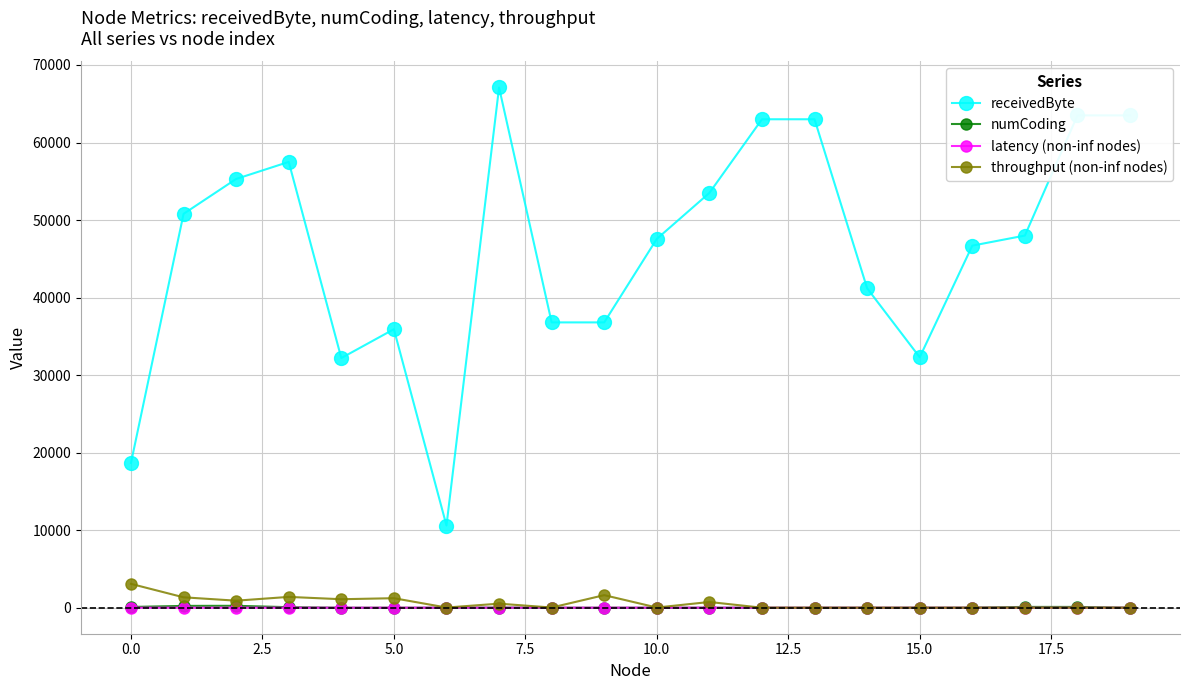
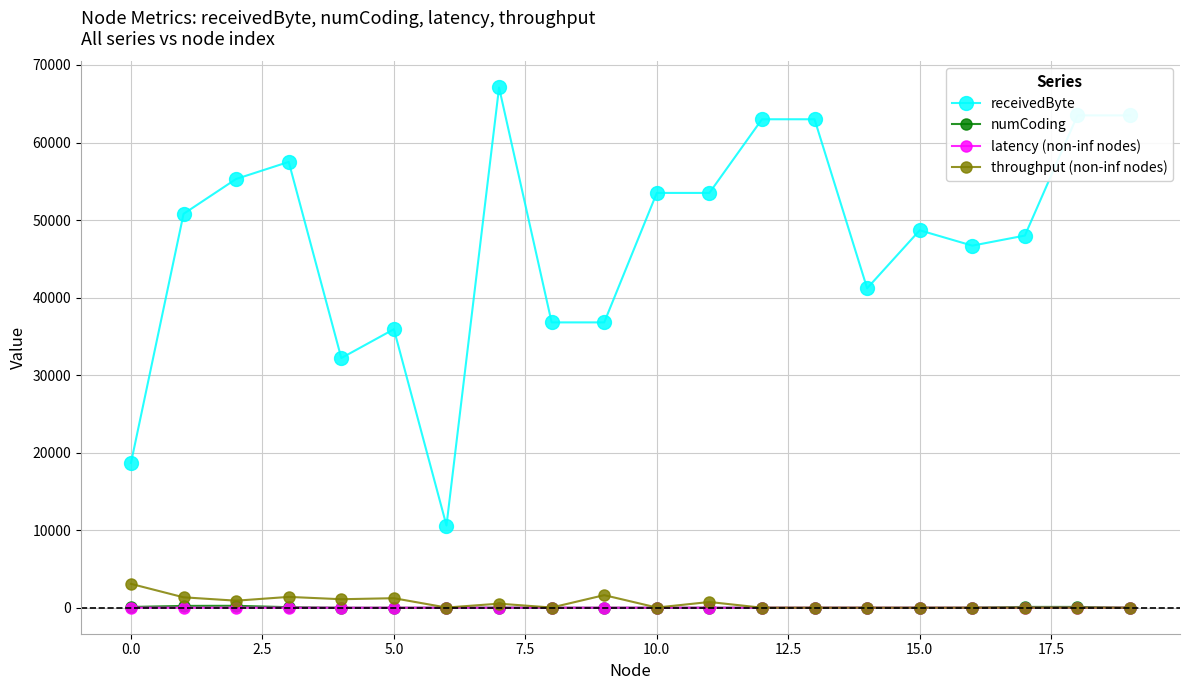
receivedByte, 10.0: 48000 -> 54000
receivedByte, 15.0: 32000 -> 49000
